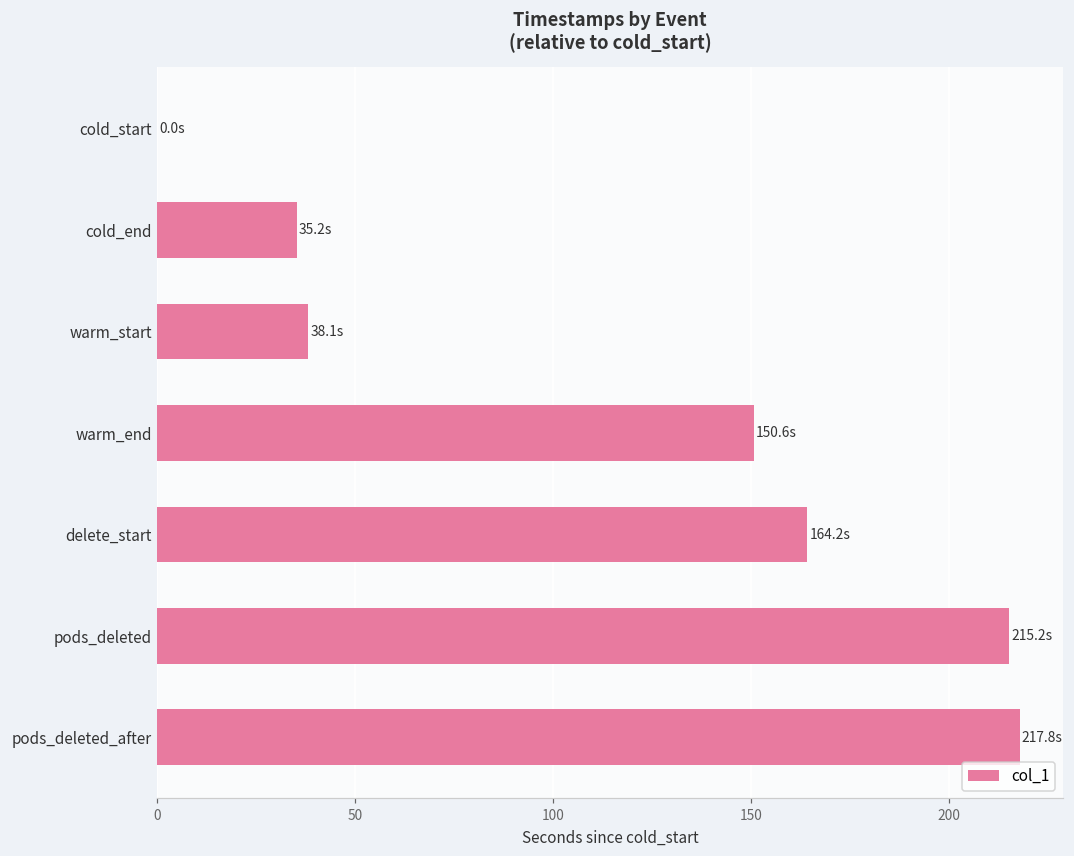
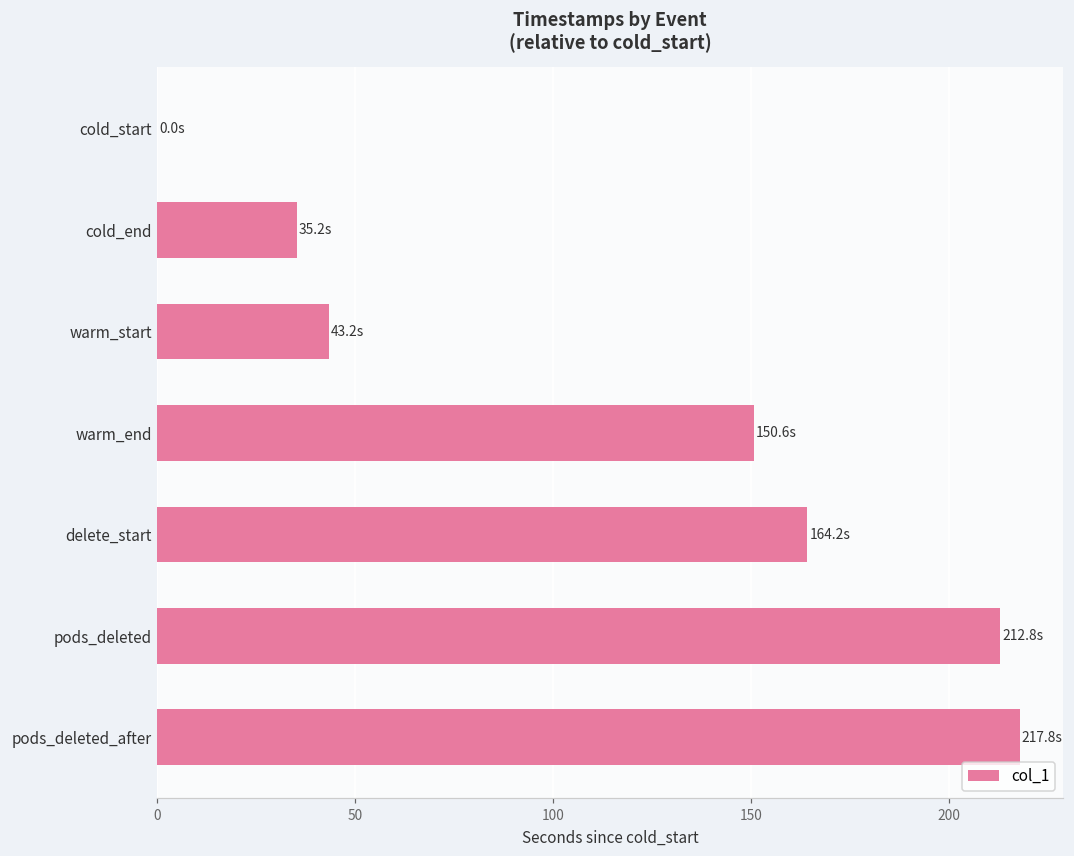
warm_start: 38.1s -> 43.2s
pods_deleted: 215.2s -> 212.8s
